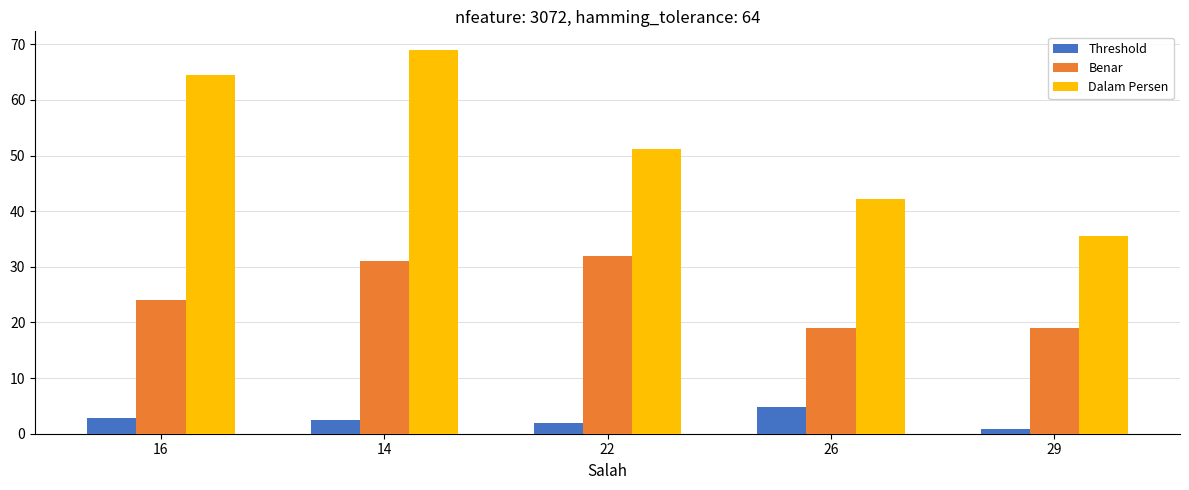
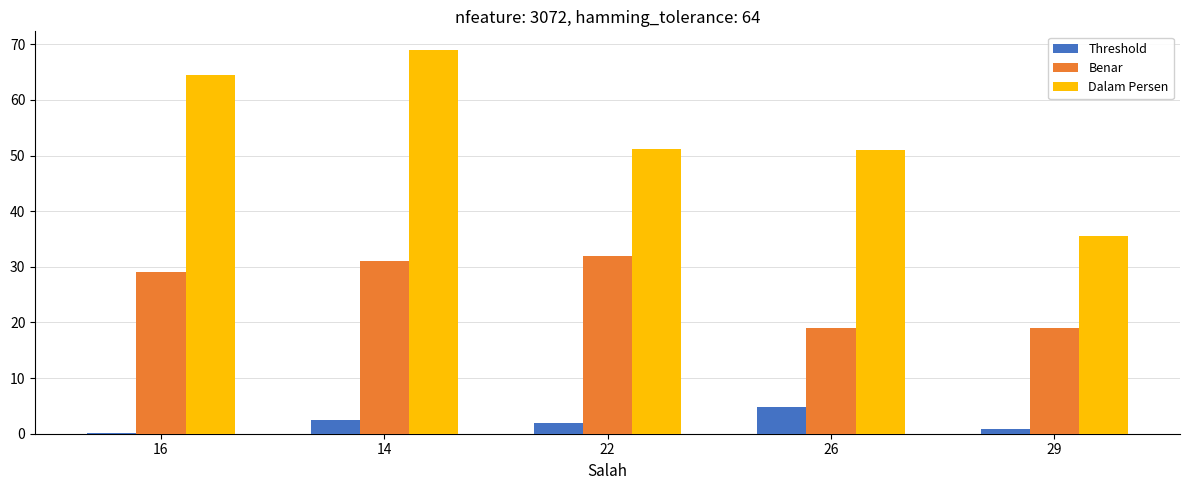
Threshold, 16: 3 -> 0
Benar, 16: 24 -> 29
Dalam Persen, 26: 42 -> 51
